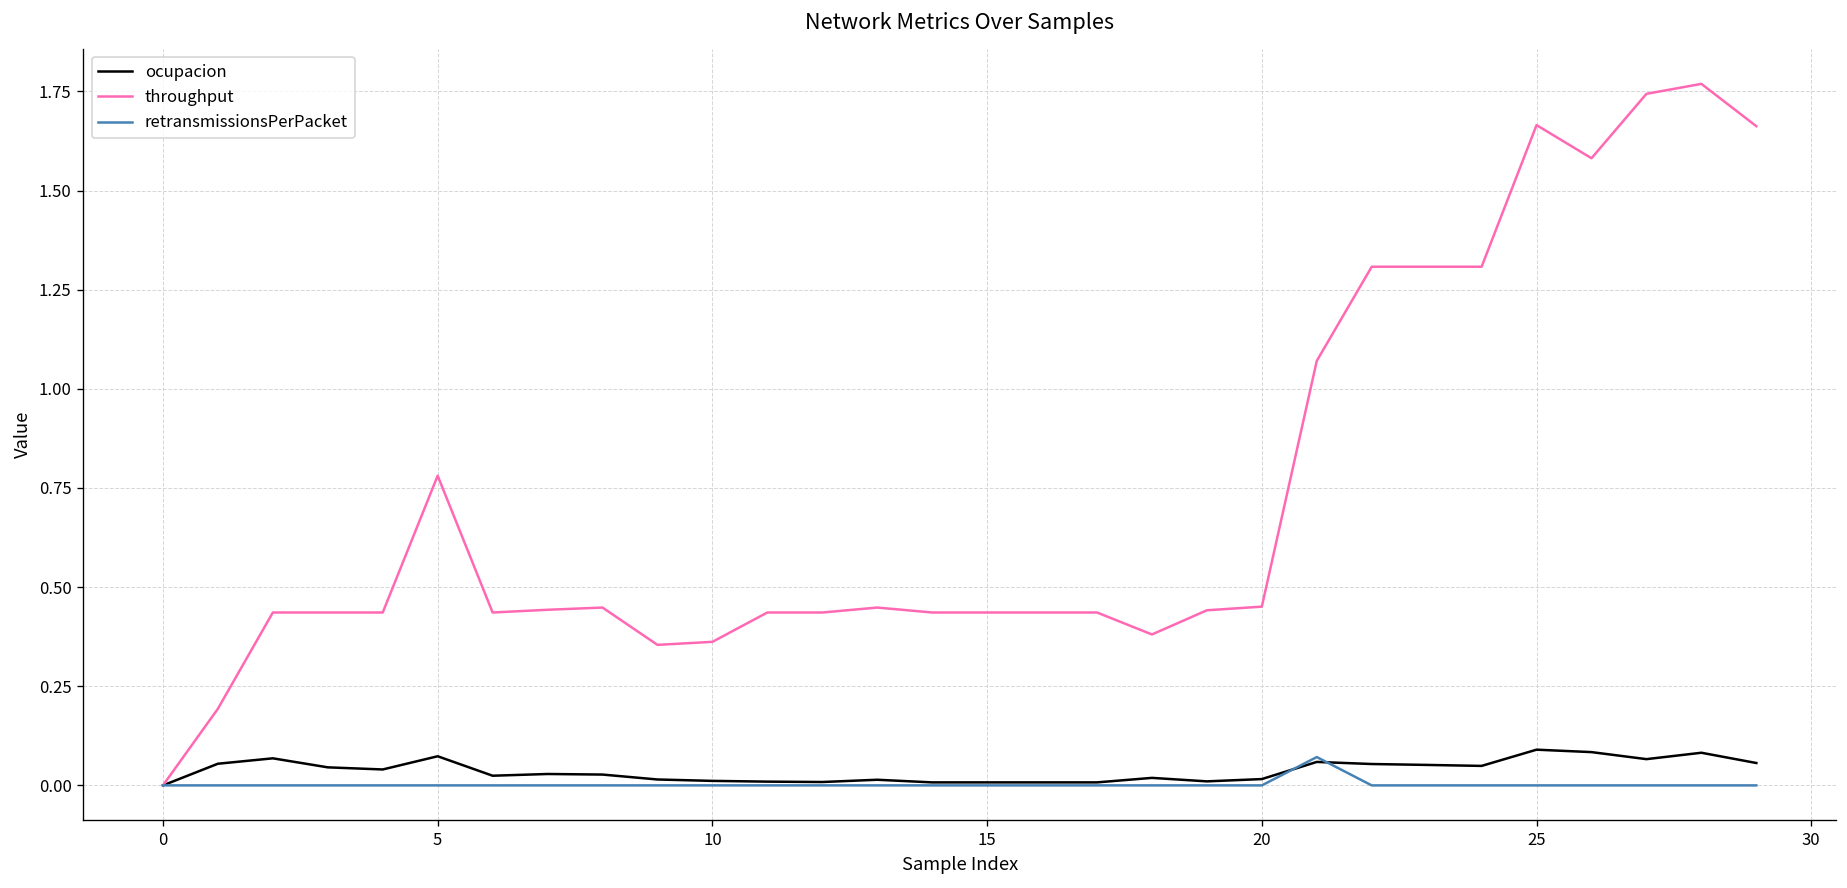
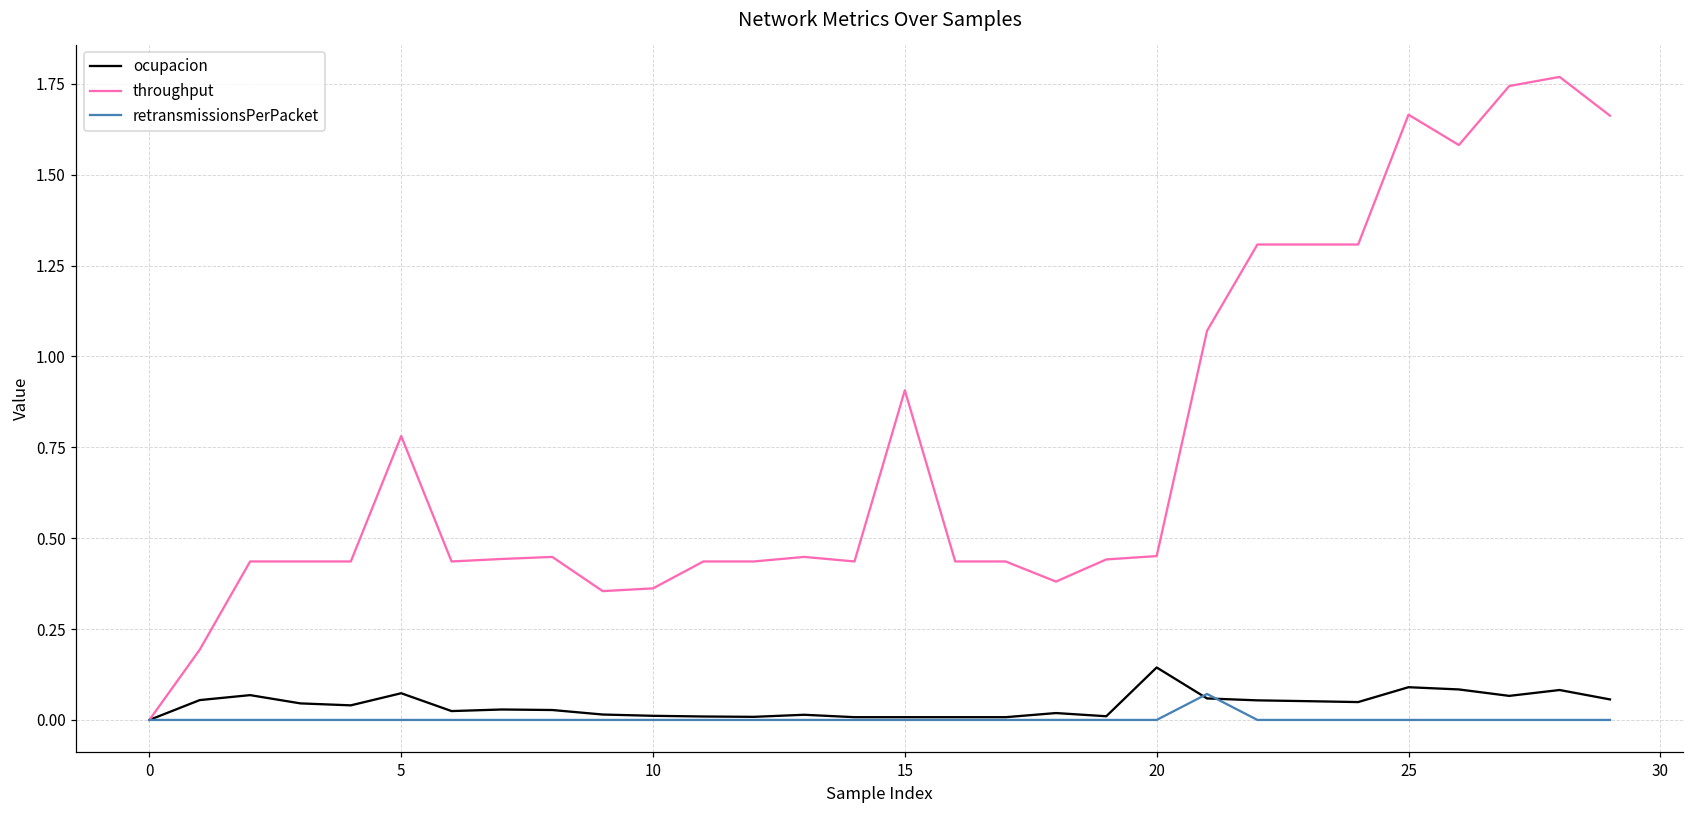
throughput, 15: 0.44 -> 0.91
ocupacion, 20: 0.02 -> 0.14
